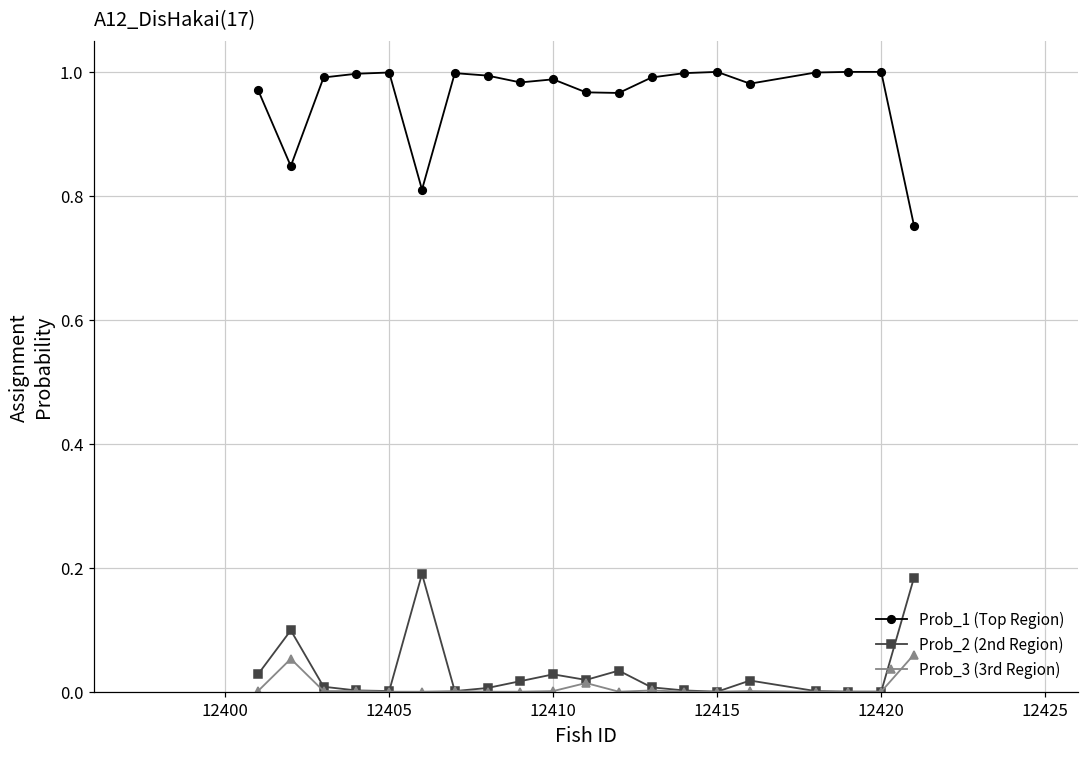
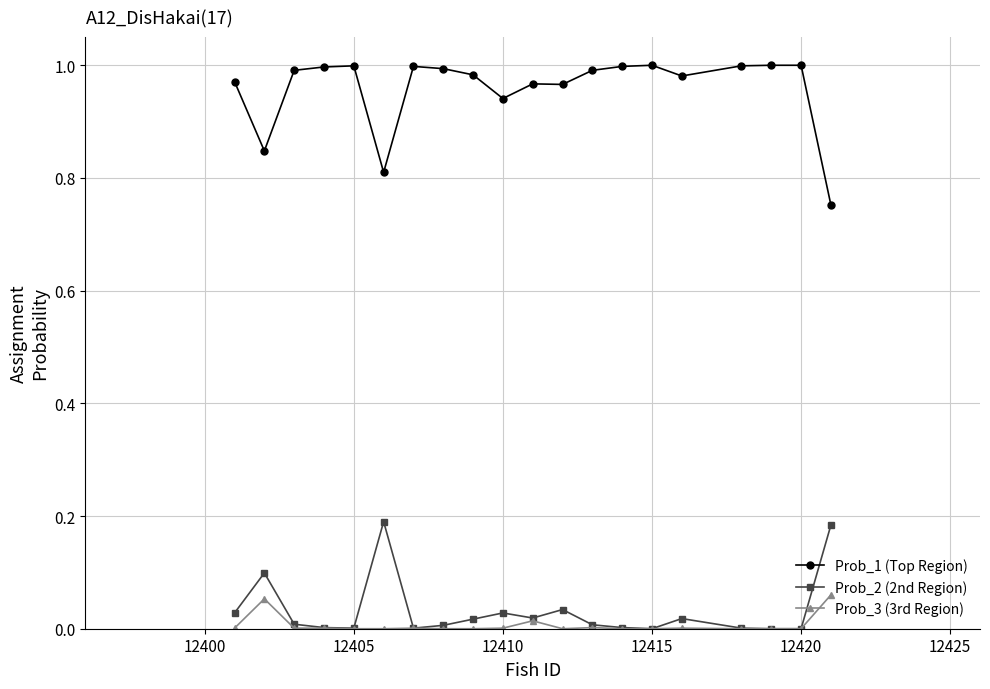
Prob_1 (Top Region), 12410: 0.99 -> 0.94
